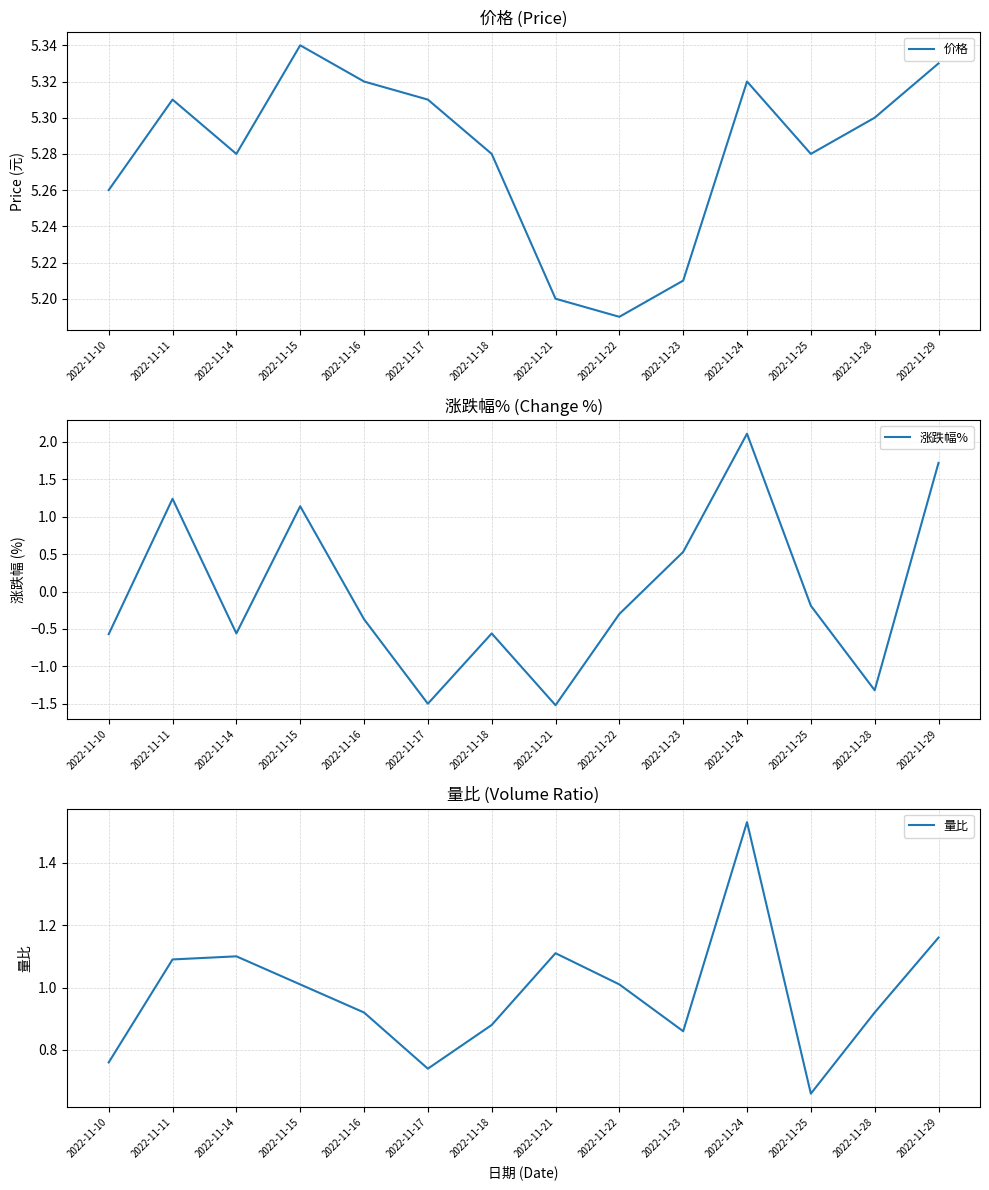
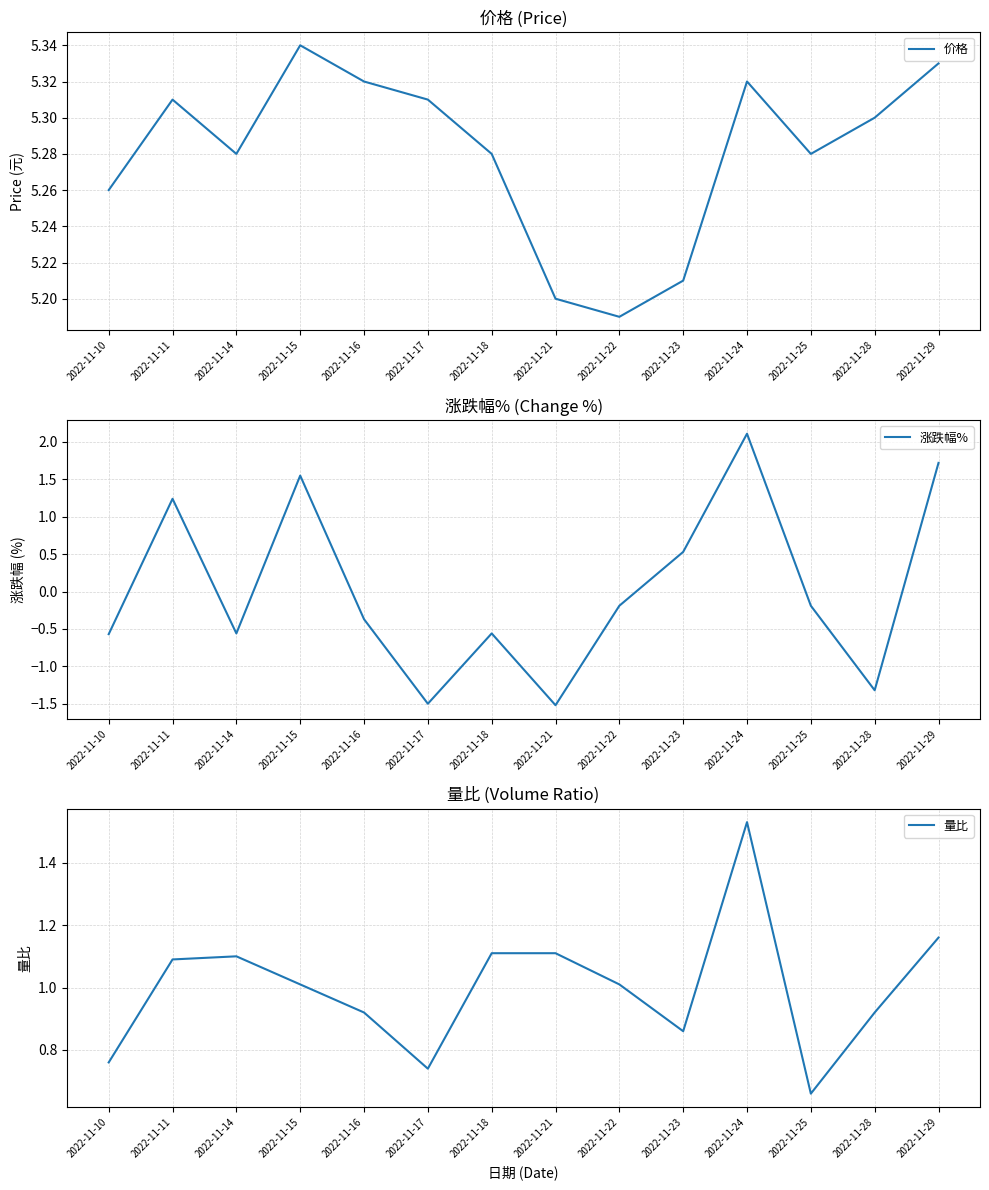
涨跌幅% (Change %), 2022-11-15: 1.1 -> 1.6
涨跌幅% (Change %), 2022-11-22: -0.3 -> -0.2
量比 (Volume Ratio), 2022-11-18: 0.88 -> 1.11
